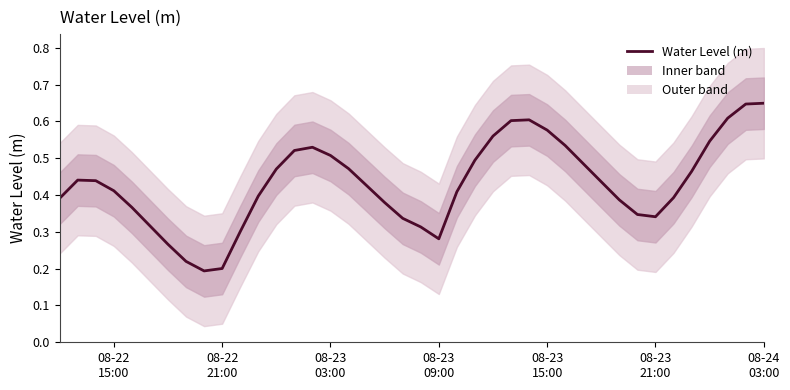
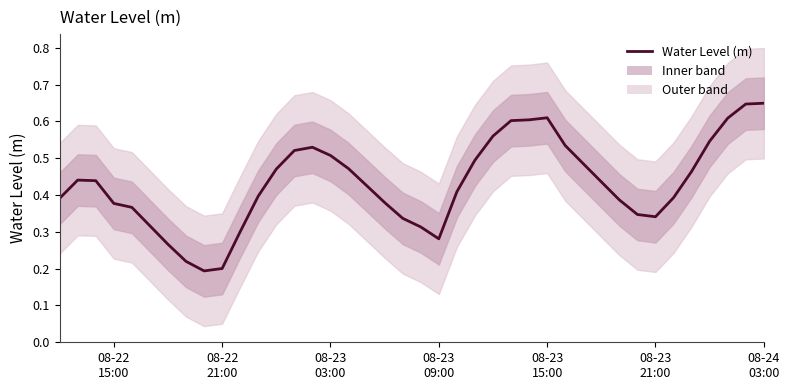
Water Level (m), 08-22 15:00: 0.41 -> 0.38
Water Level (m), 08-23 15:00: 0.58 -> 0.61
